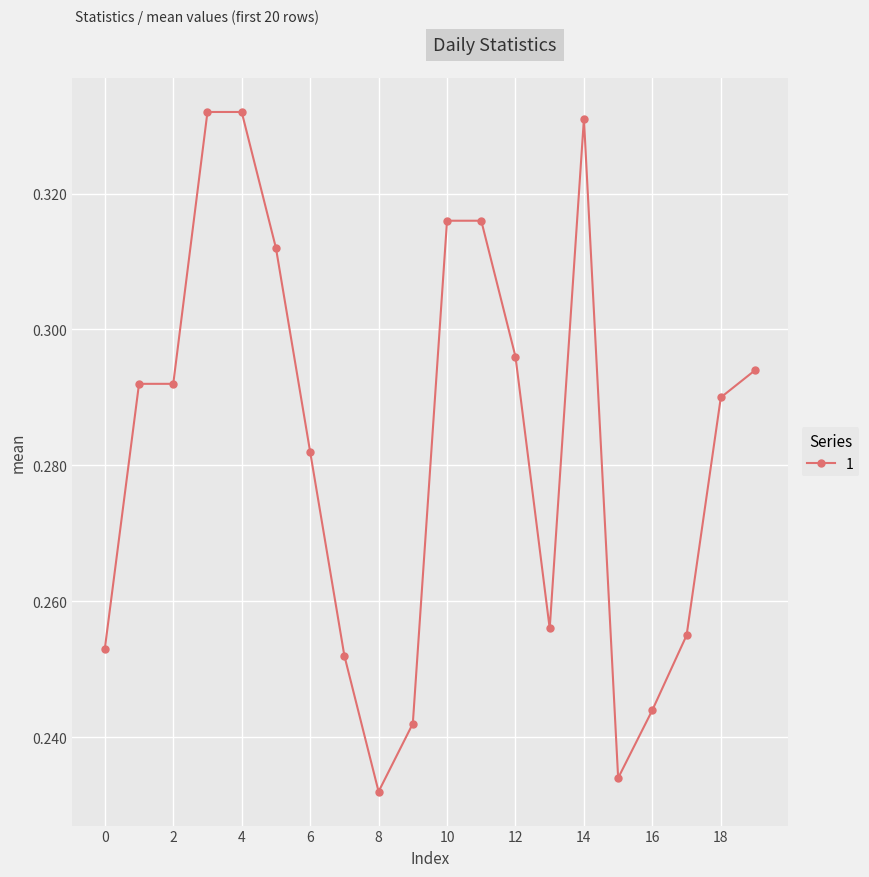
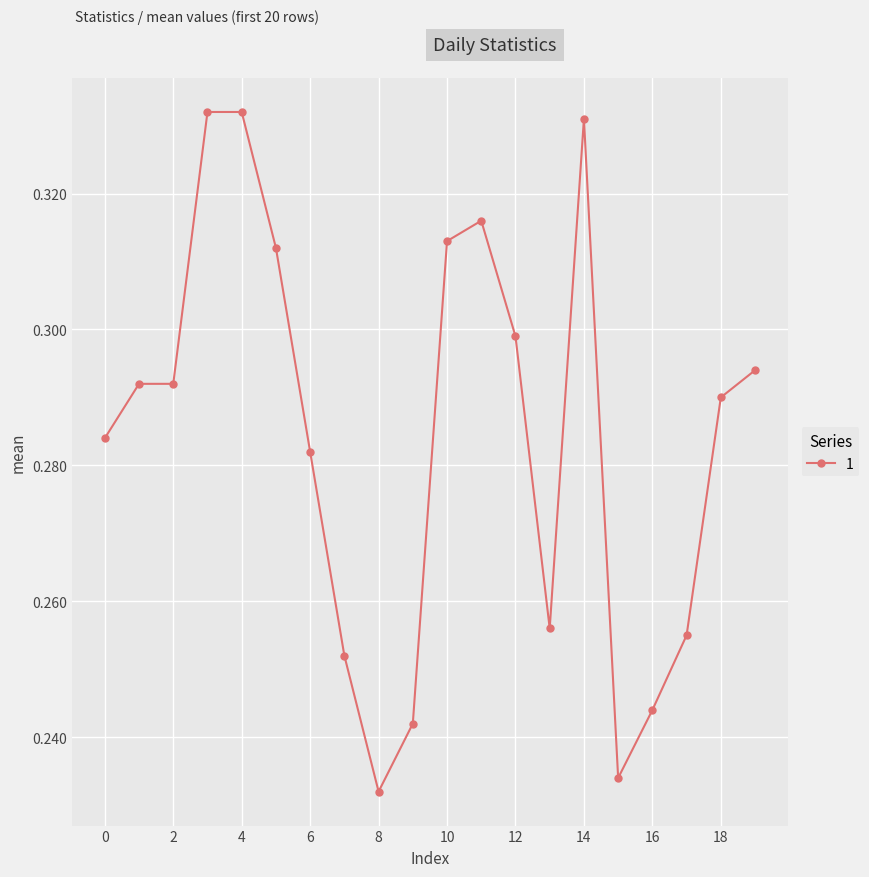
0: 0.253 -> 0.284
10: 0.316 -> 0.313
12: 0.296 -> 0.299
